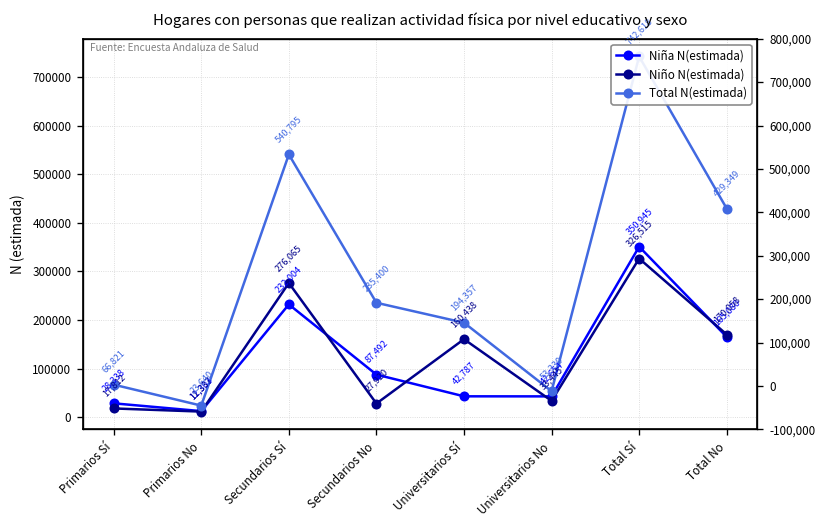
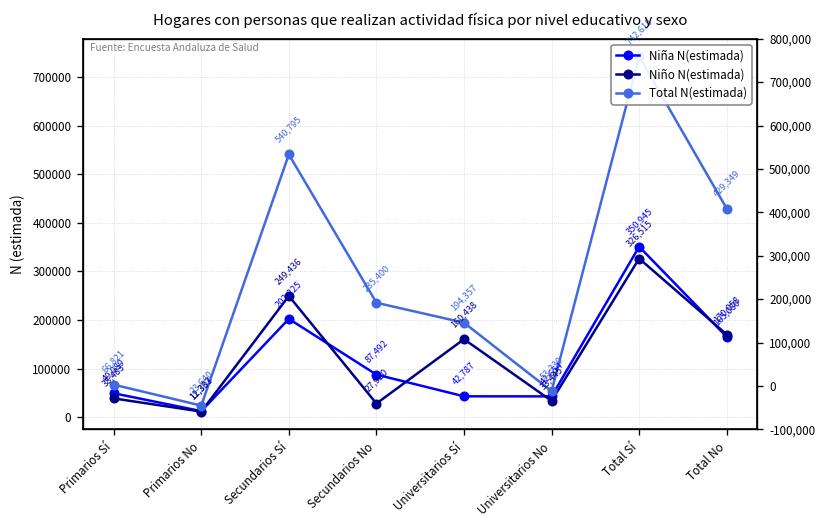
Niña N(estimada), Primarios Sí: 28,338 -> 49,089
Niño N(estimada), Primarios Sí: 17,812 -> 38,483
Niña N(estimada), Secundarios Sí: 232,004 -> 202,225
Niño N(estimada), Secundarios Sí: 276,065 -> 249,436
